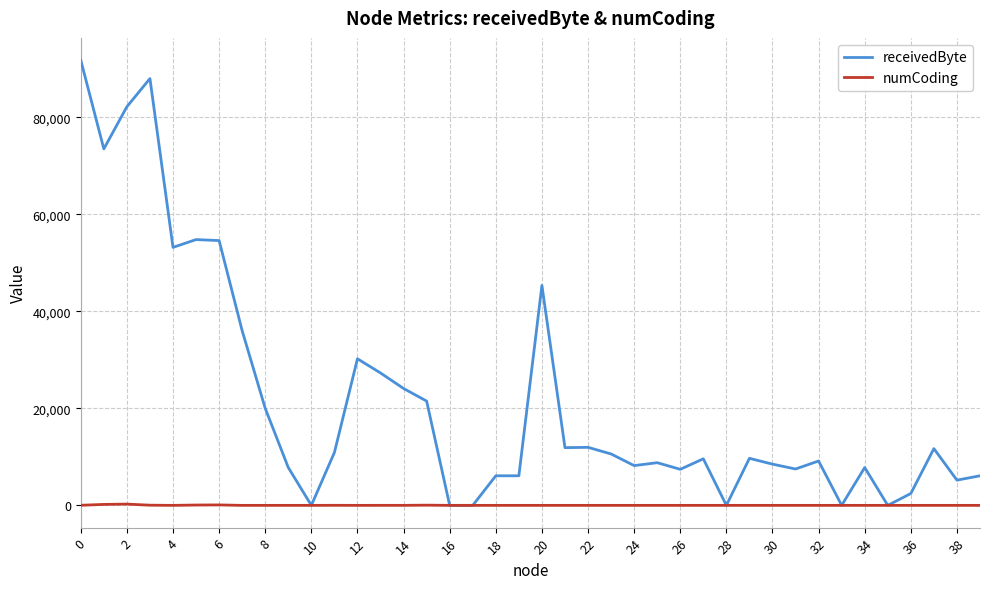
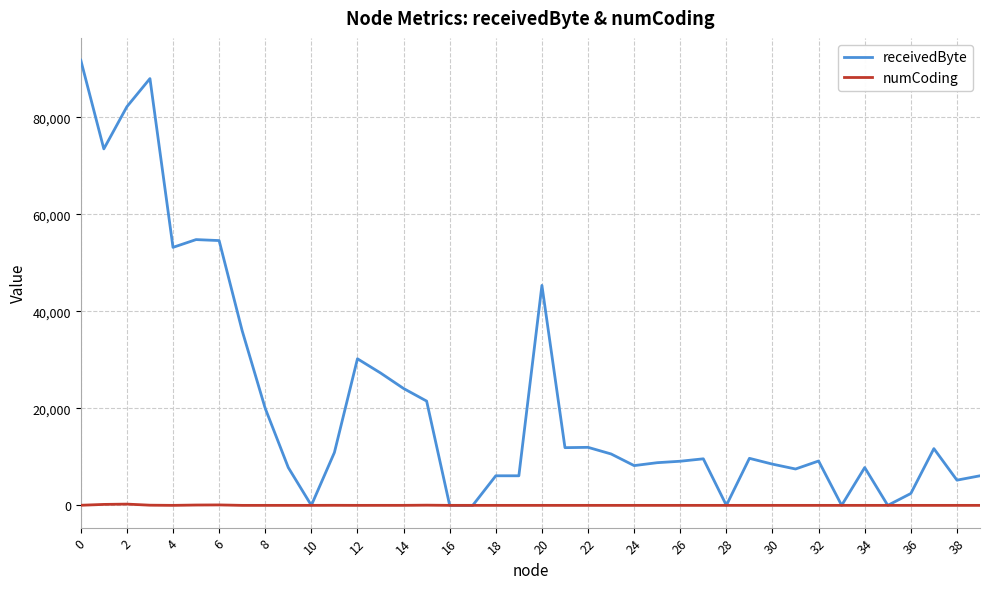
receivedByte, 26: 7,000 -> 9,000
